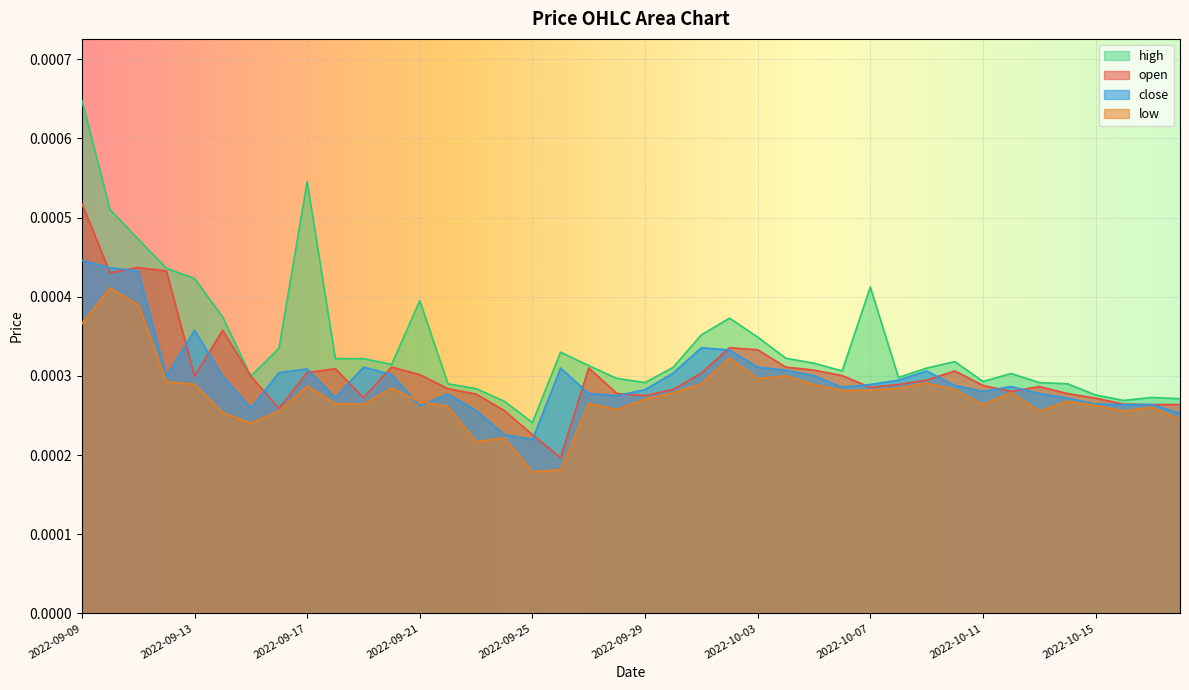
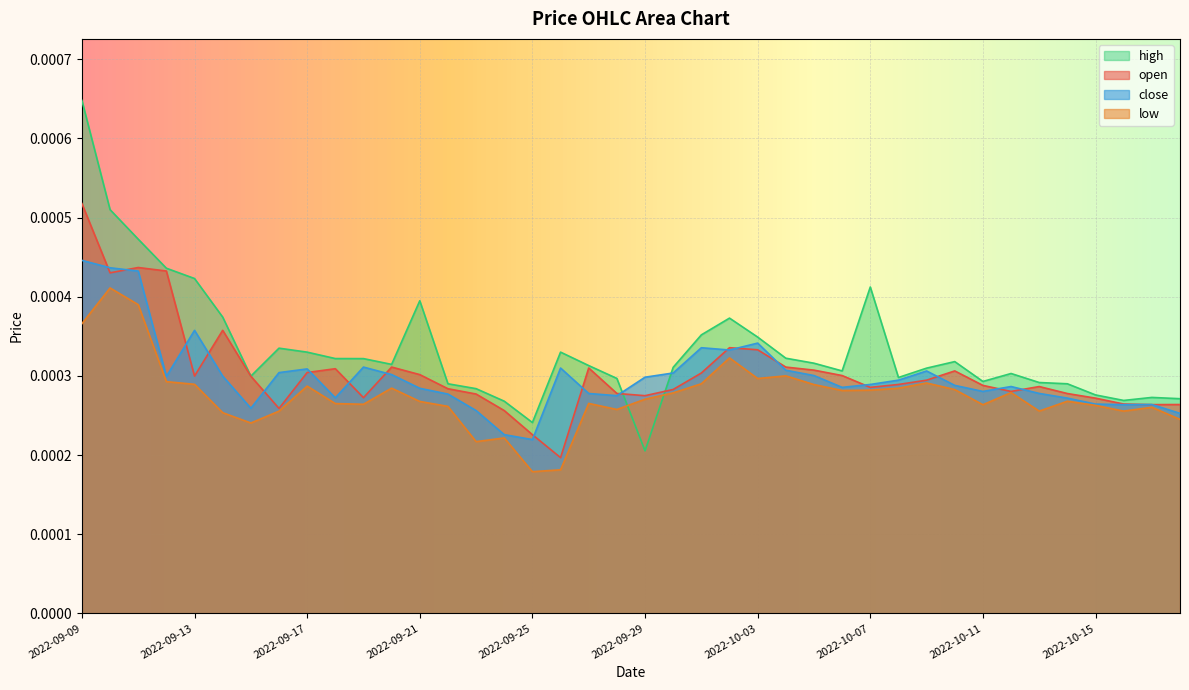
high, 2022-09-17: 0.00055 -> 0.00033
close, 2022-09-21: 0.00026 -> 0.00028
high, 2022-09-29: 0.00029 -> 0.00021
close, 2022-09-29: 0.00028 -> 0.00030
close, 2022-10-03: 0.00031 -> 0.00034
